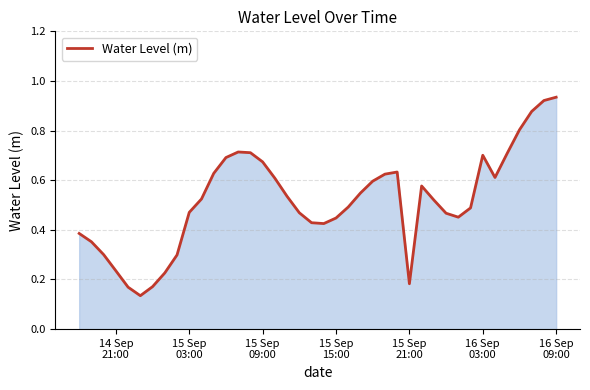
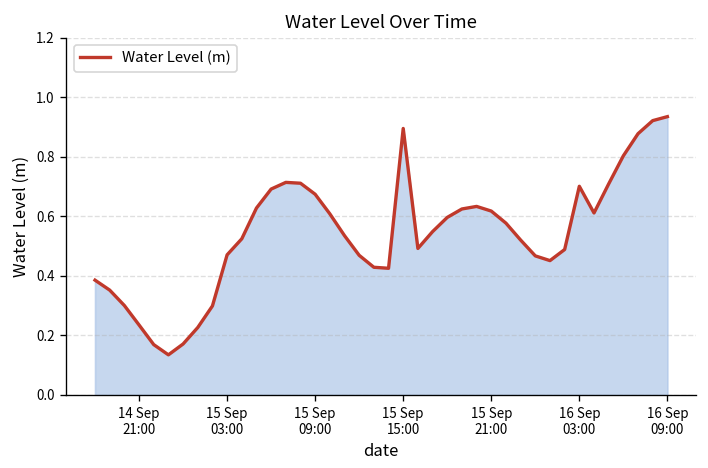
15 Sep 15:00: 0.45 -> 0.89
15 Sep 21:00: 0.18 -> 0.62
